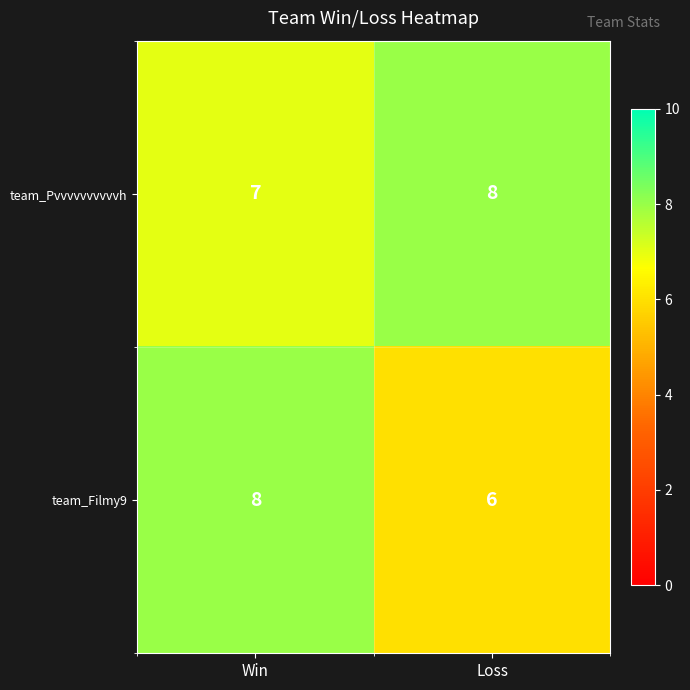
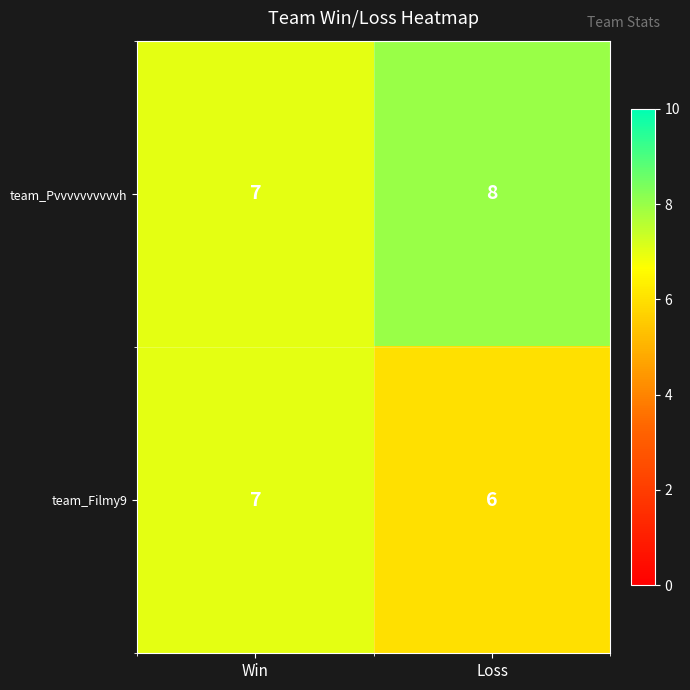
team_Filmy9, Win: 8 -> 7
